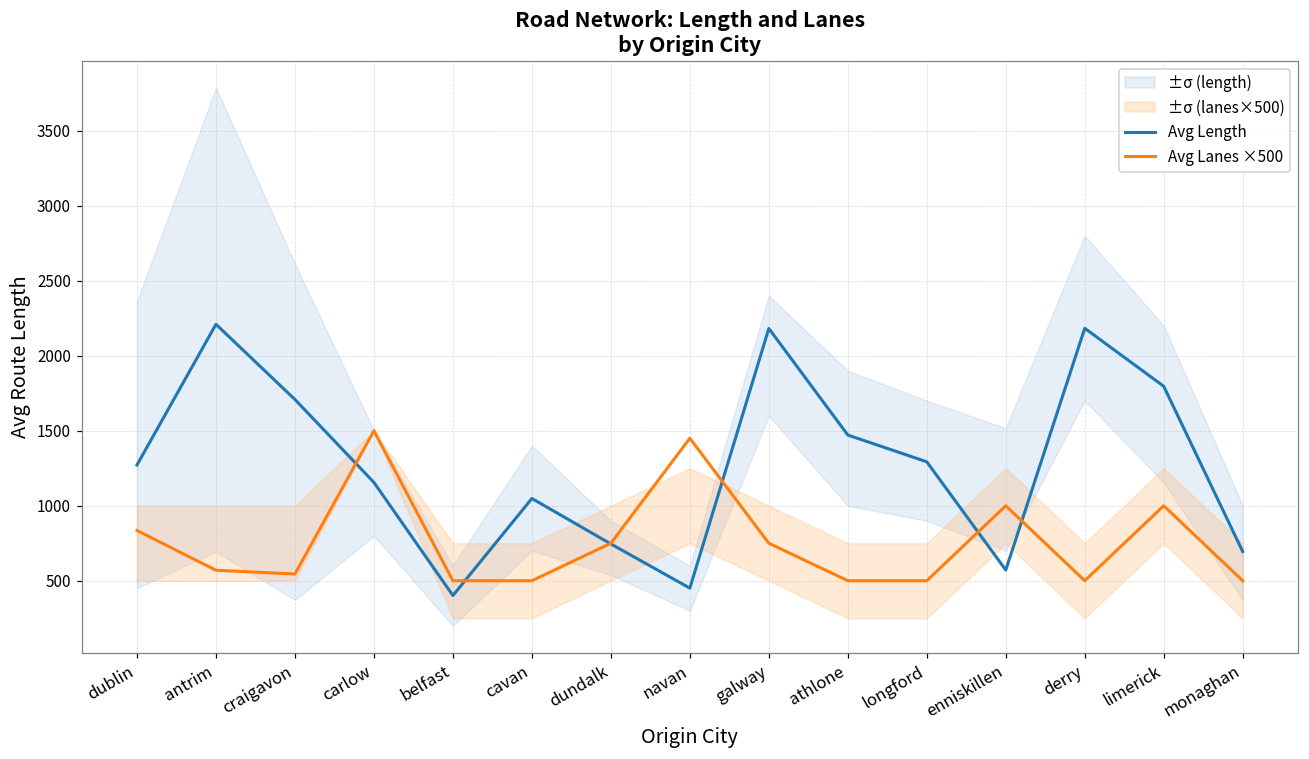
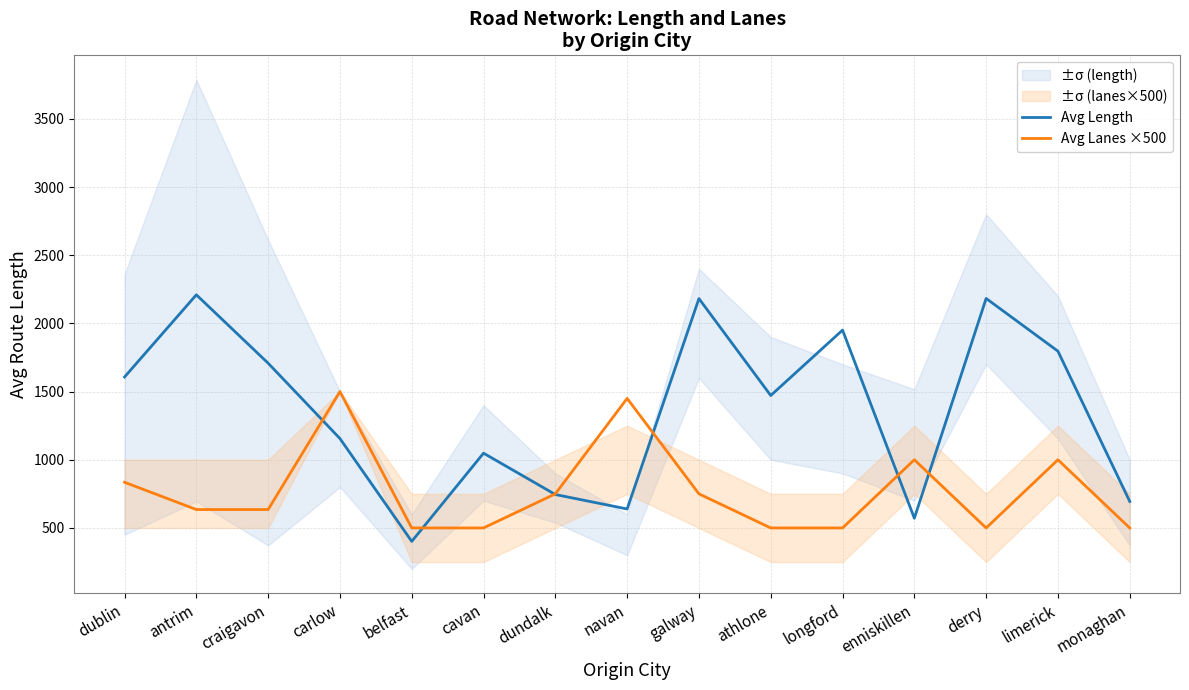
Avg Length, dublin: 1270 -> 1610
Avg Lanes ×500, antrim: 570 -> 640
Avg Lanes ×500, craigavon: 550 -> 640
Avg Length, navan: 450 -> 640
Avg Length, longford: 1290 -> 1950
